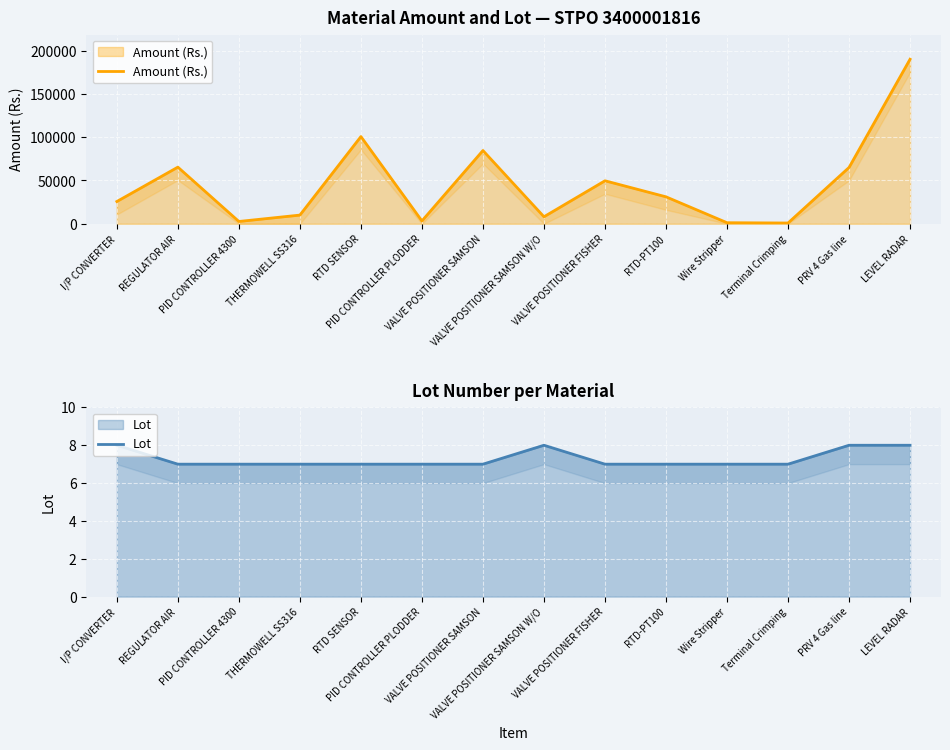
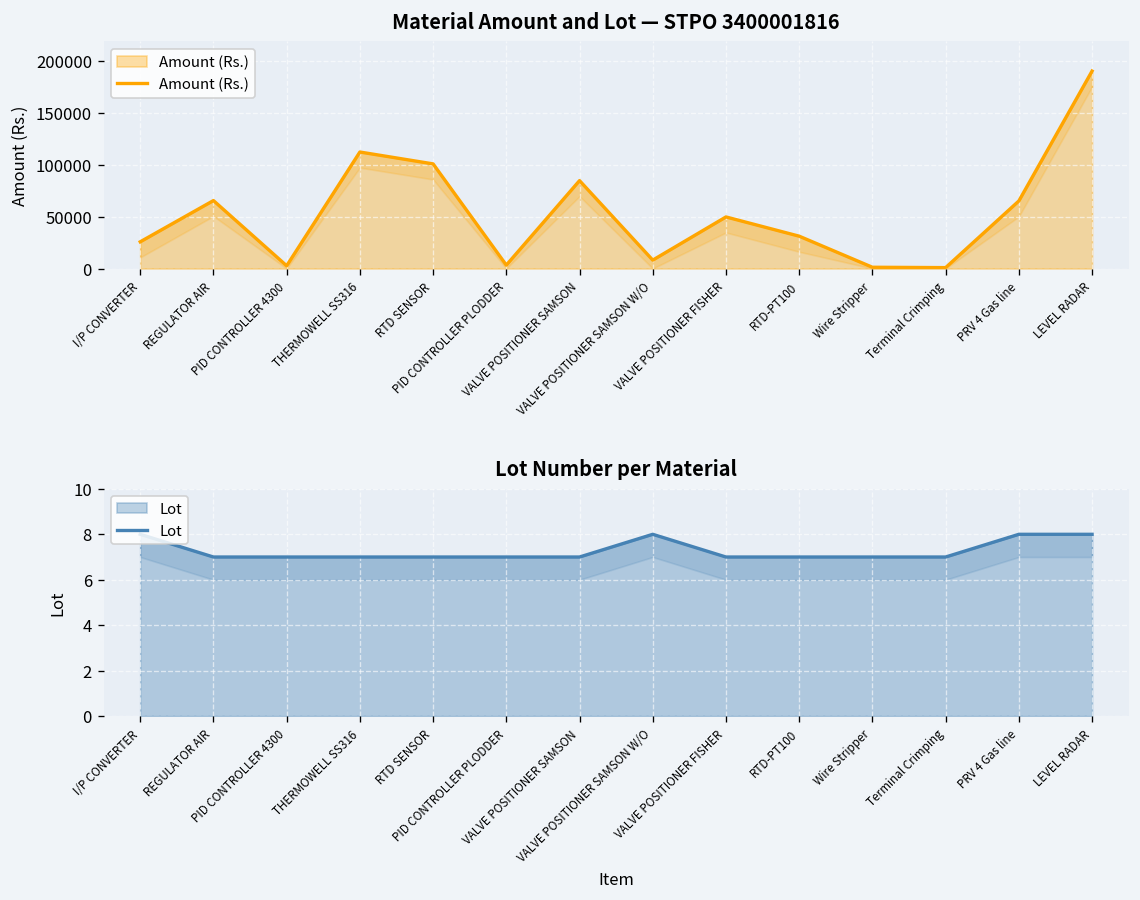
Material Amount and Lot — STPO 3400001816, THERMOWELL SS316: 10000 -> 110000
